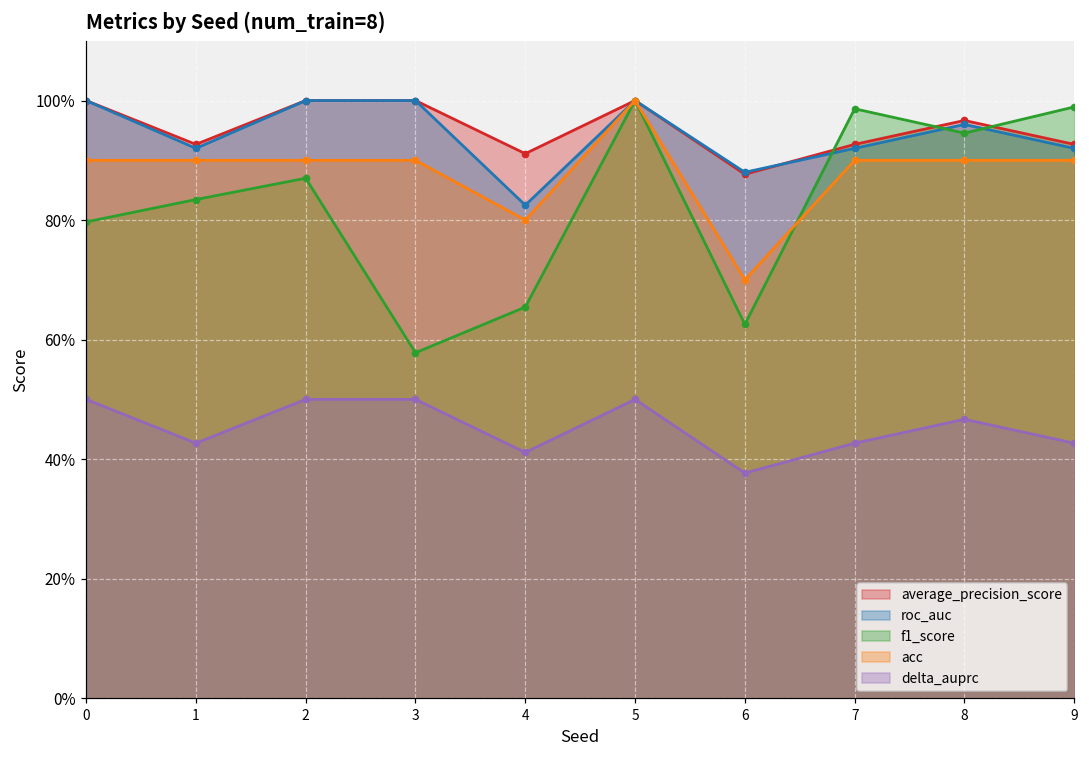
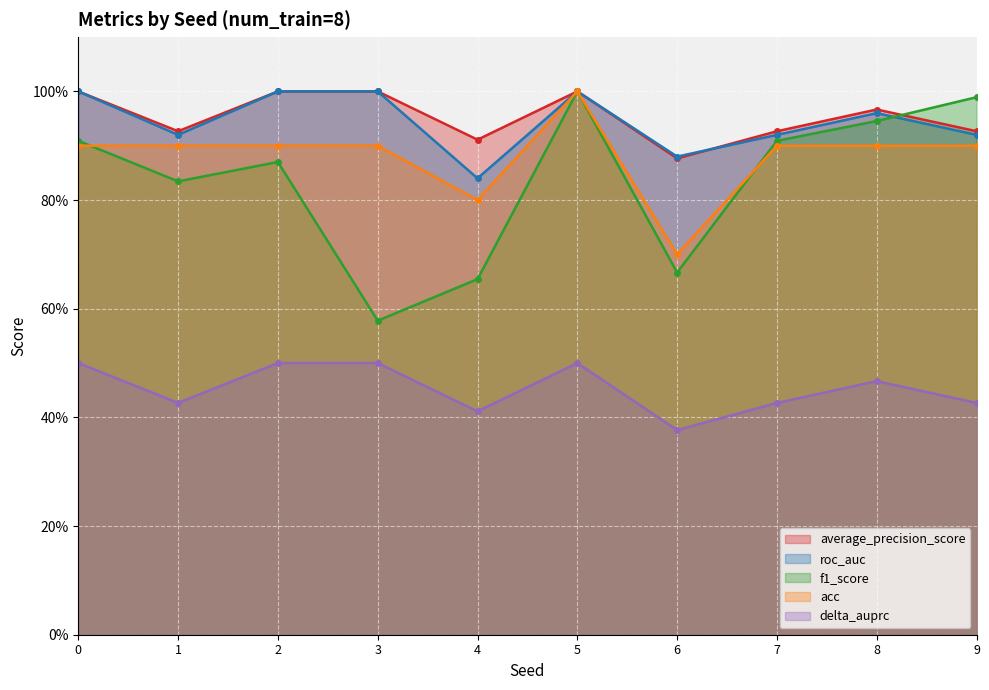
f1_score, 0: 80% -> 91%
roc_auc, 4: 82% -> 84%
f1_score, 6: 63% -> 67%
f1_score, 7: 99% -> 91%
